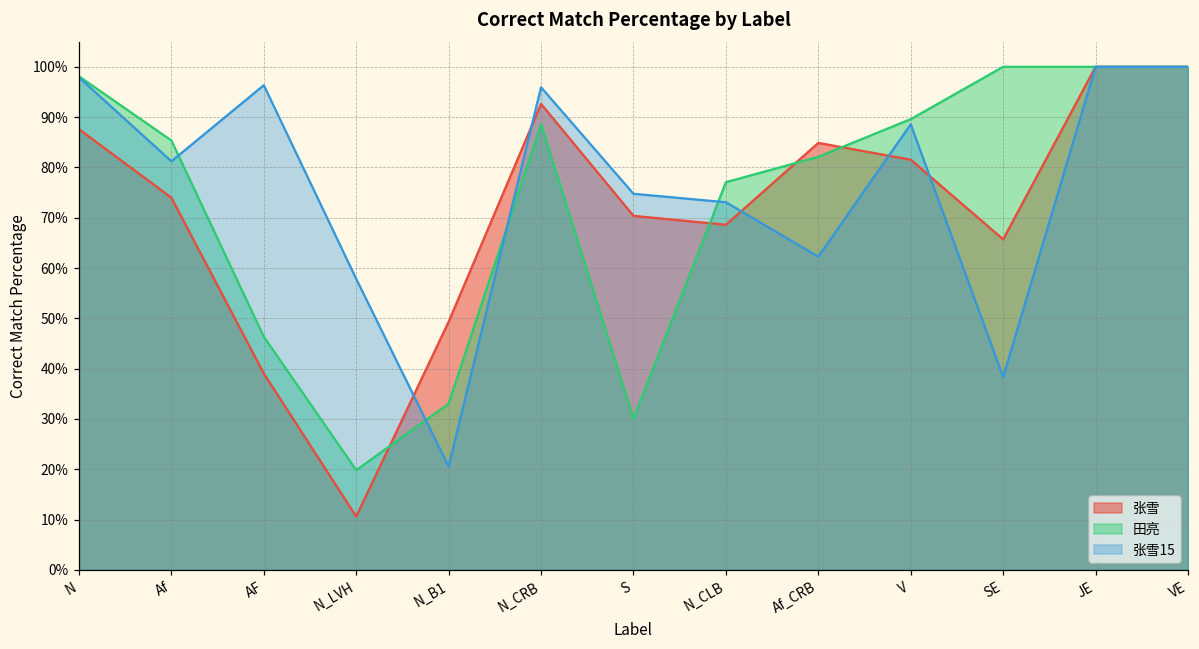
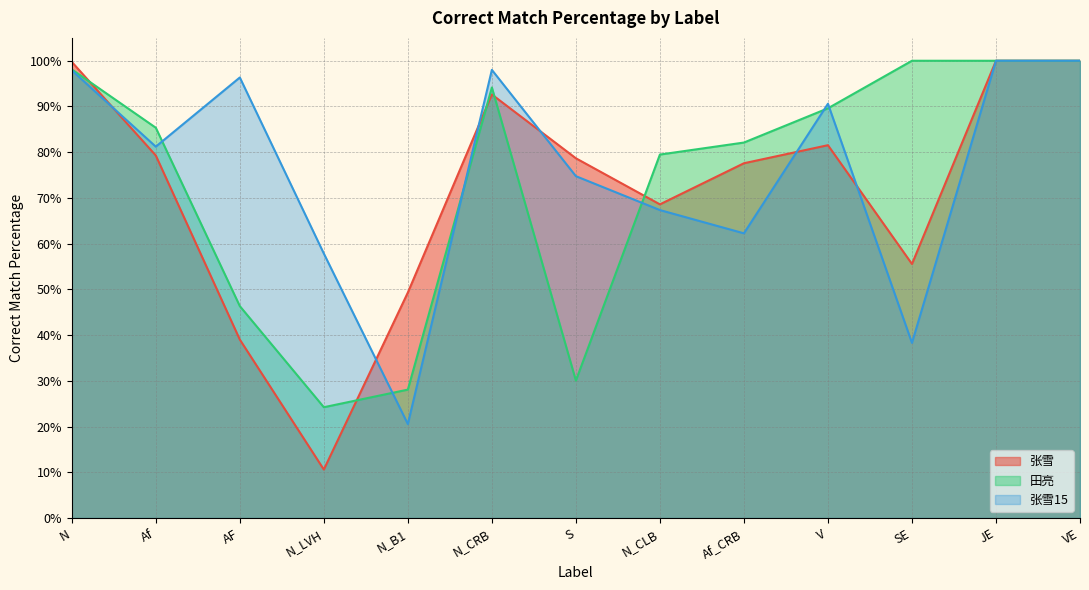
张雪, N: 88% -> 100%
张雪, Af: 74% -> 79%
田亮, N_LVH: 20% -> 24%
田亮, N_B1: 33% -> 28%
田亮, N_CRB: 89% -> 94%
张雪15, N_CRB: 96% -> 98%
张雪, S: 70% -> 79%
田亮, N_CLB: 77% -> 79%
张雪15, N_CLB: 73% -> 67%
张雪, Af_CRB: 85% -> 78%
张雪15, V: 89% -> 91%
张雪, SE: 66% -> 56%
